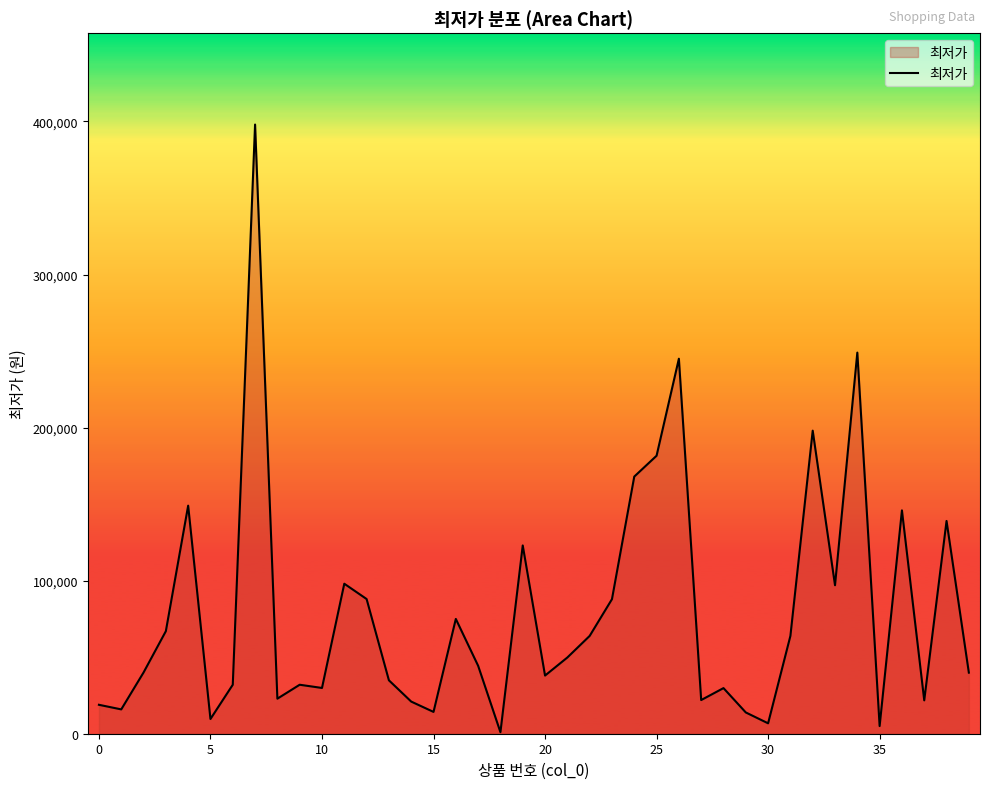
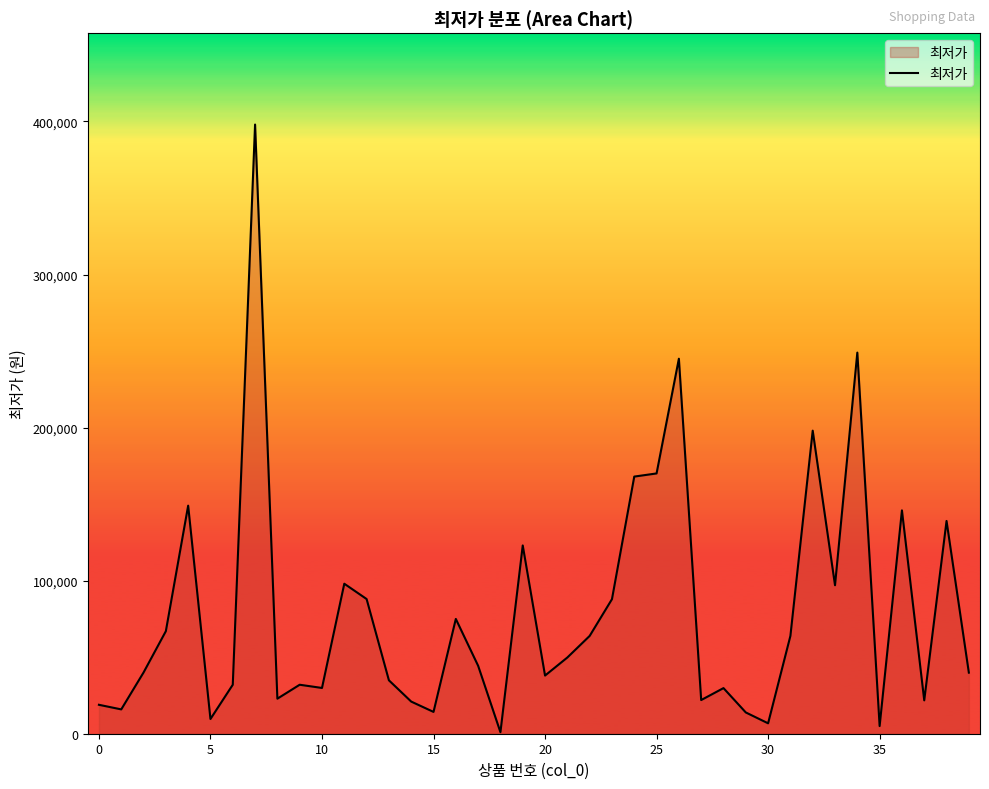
25: 182,000 -> 170,000
